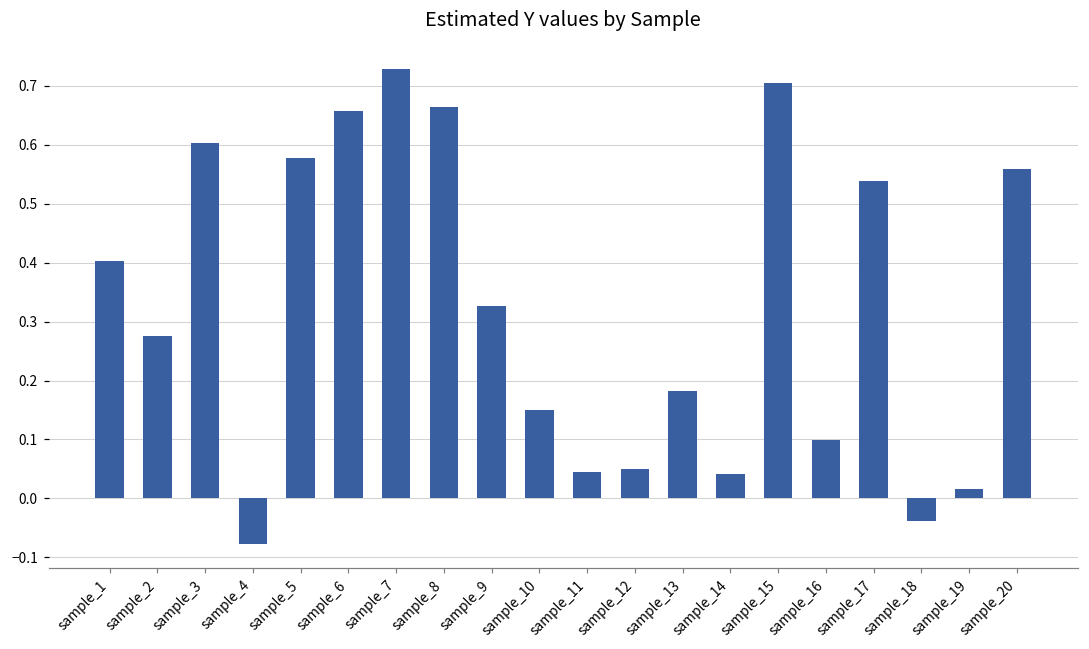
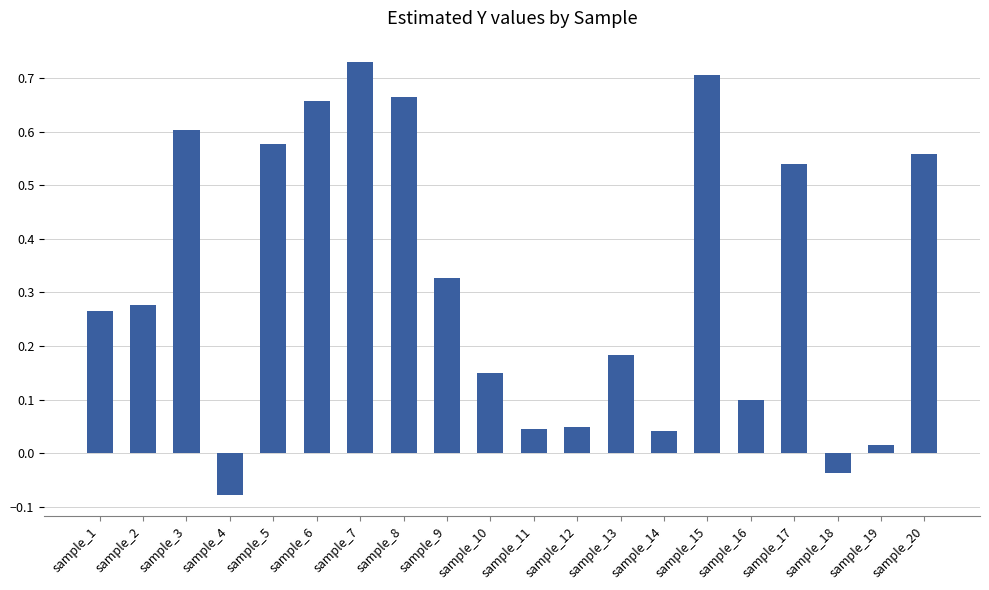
sample_1: 0.40 -> 0.26
